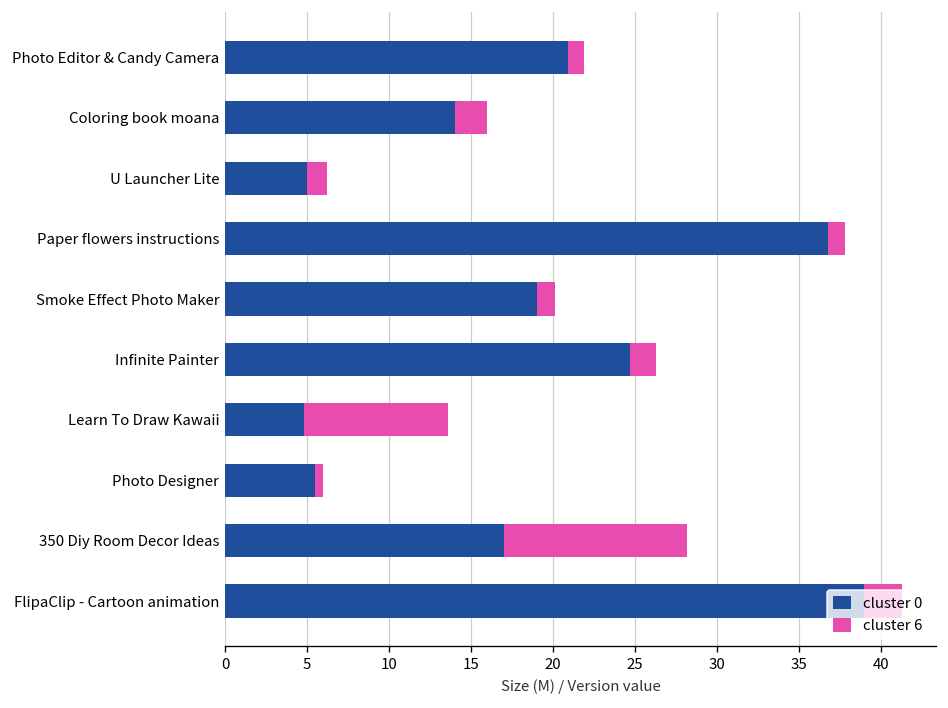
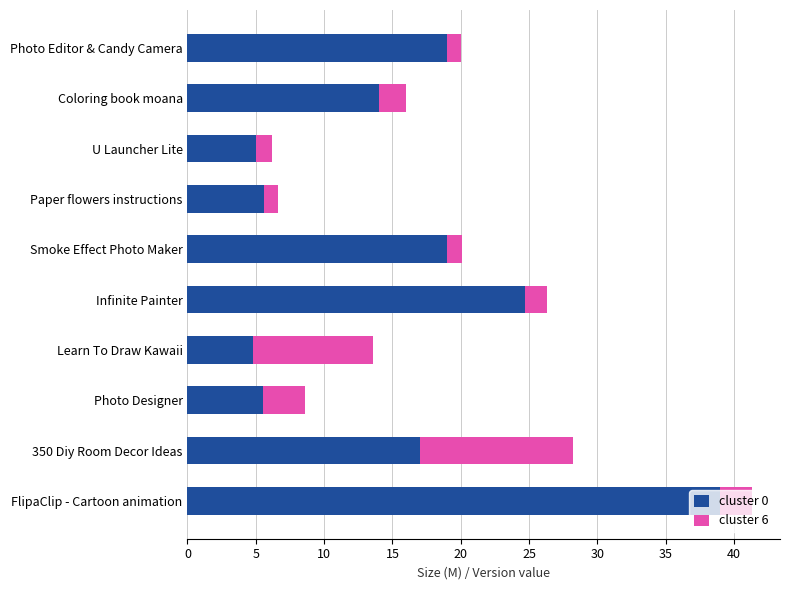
cluster 0, Photo Editor & Candy Camera: 20.9 -> 19.0
cluster 0, Paper flowers instructions: 36.8 -> 5.6
cluster 6, Photo Designer: 0.5 -> 3.1
